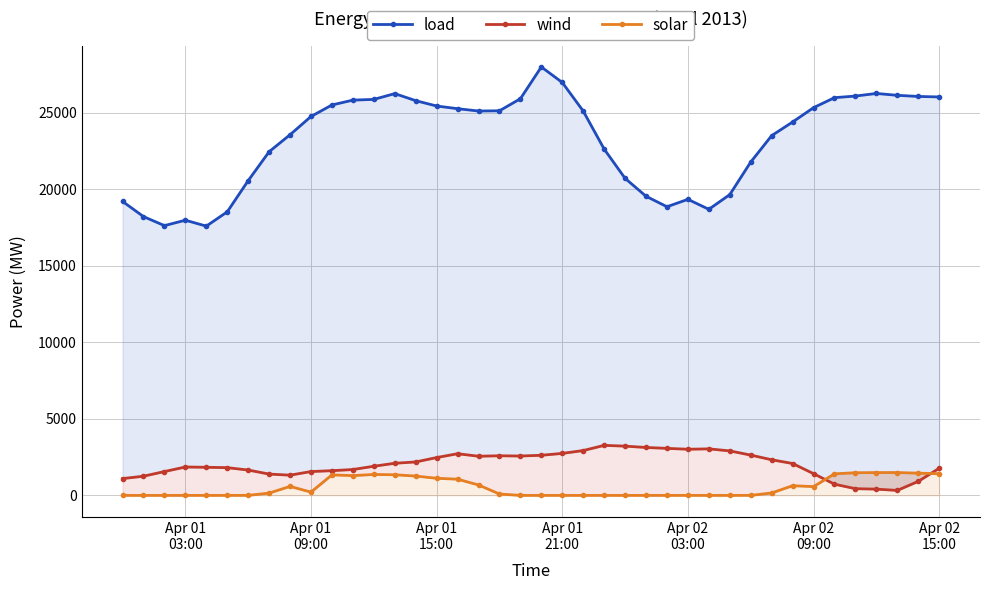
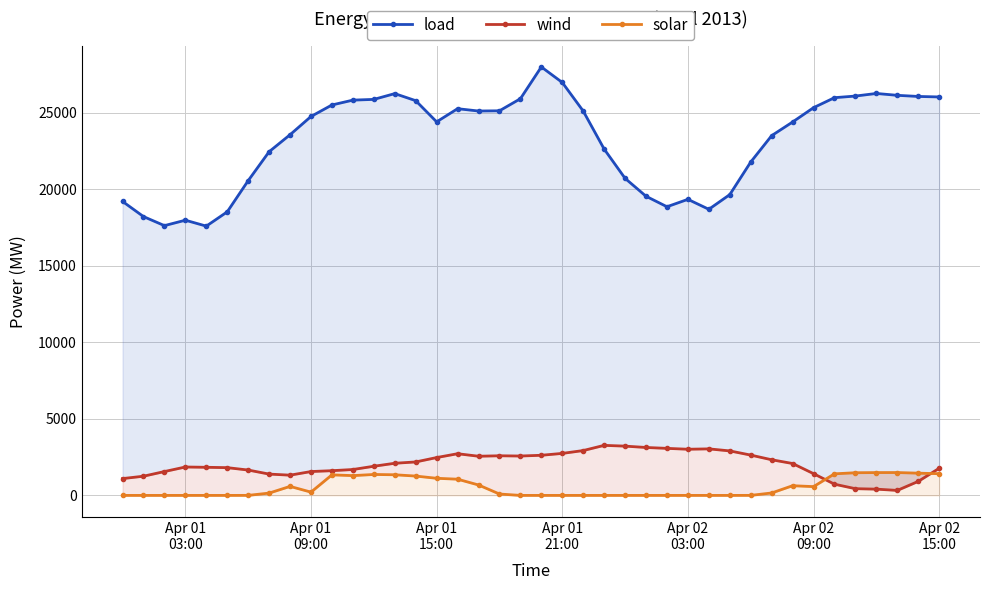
load, Apr 01 15:00: 25400 -> 24400
